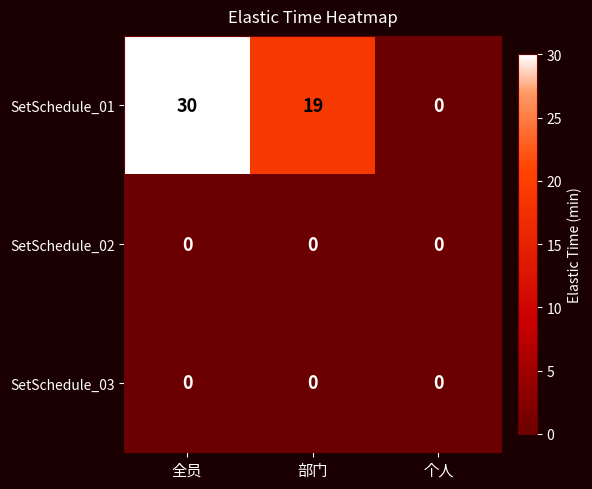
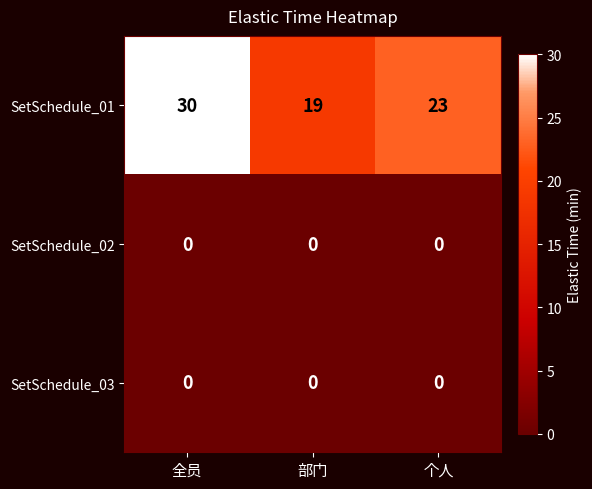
SetSchedule_01, 个人: 0 -> 23
